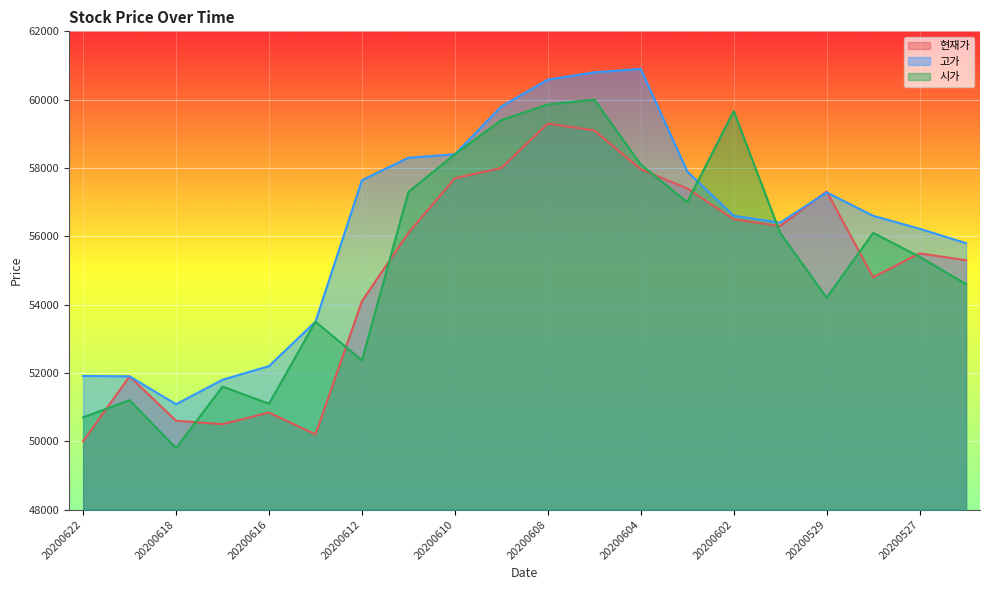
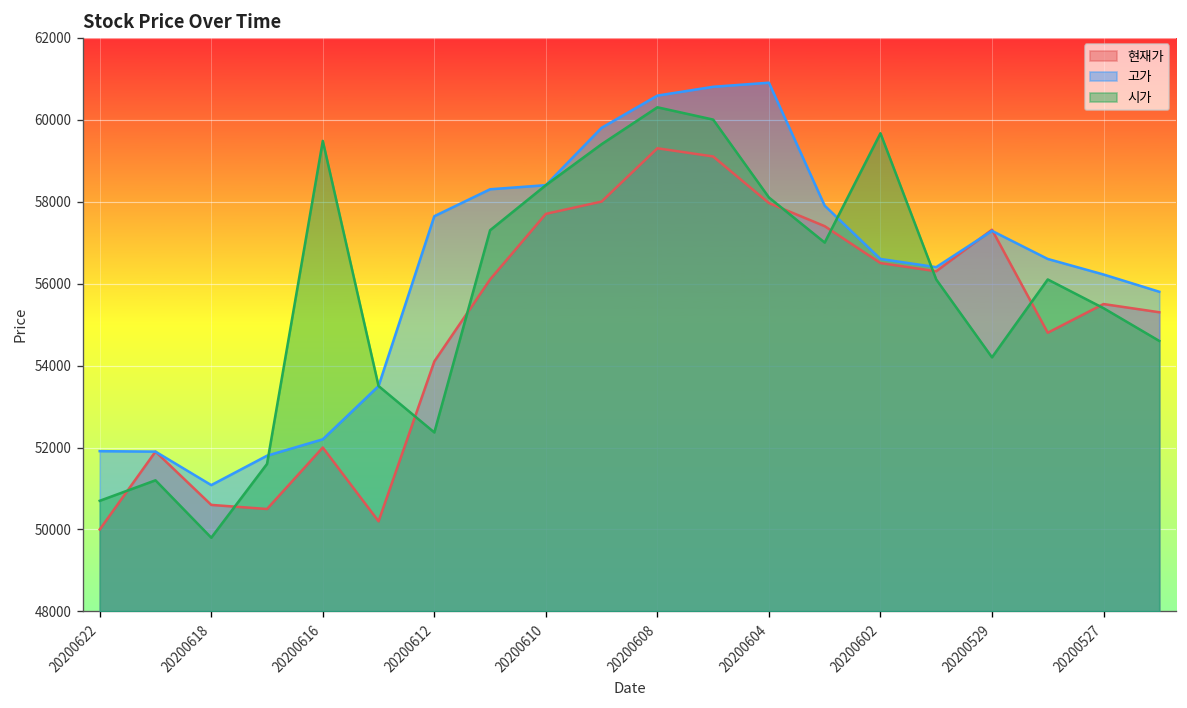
현재가, 20200616: 50800 -> 52000
시가, 20200616: 51100 -> 59500
시가, 20200608: 59900 -> 60300
